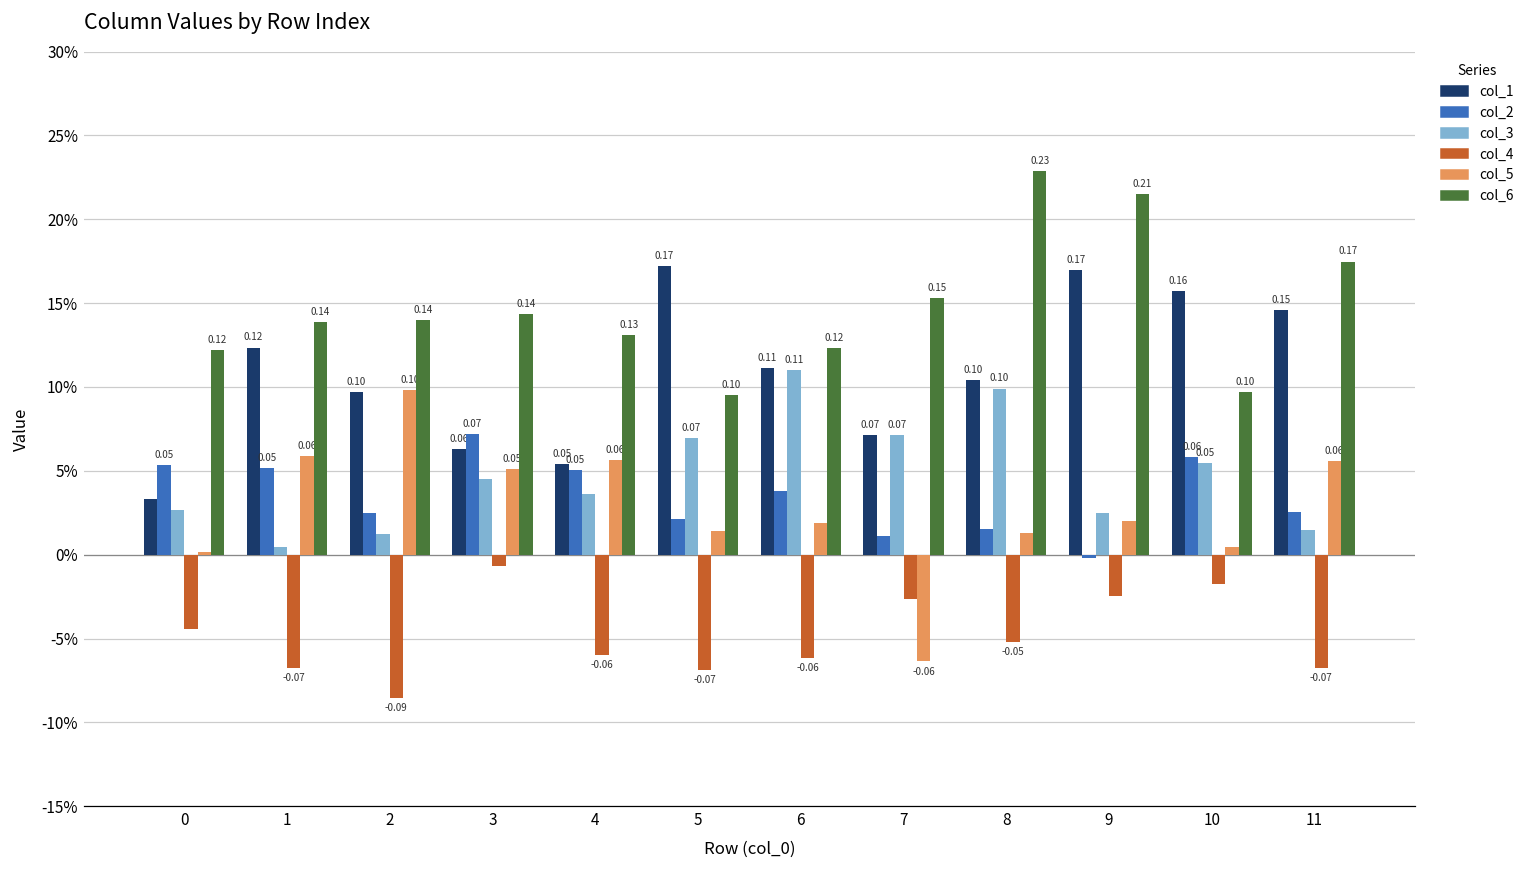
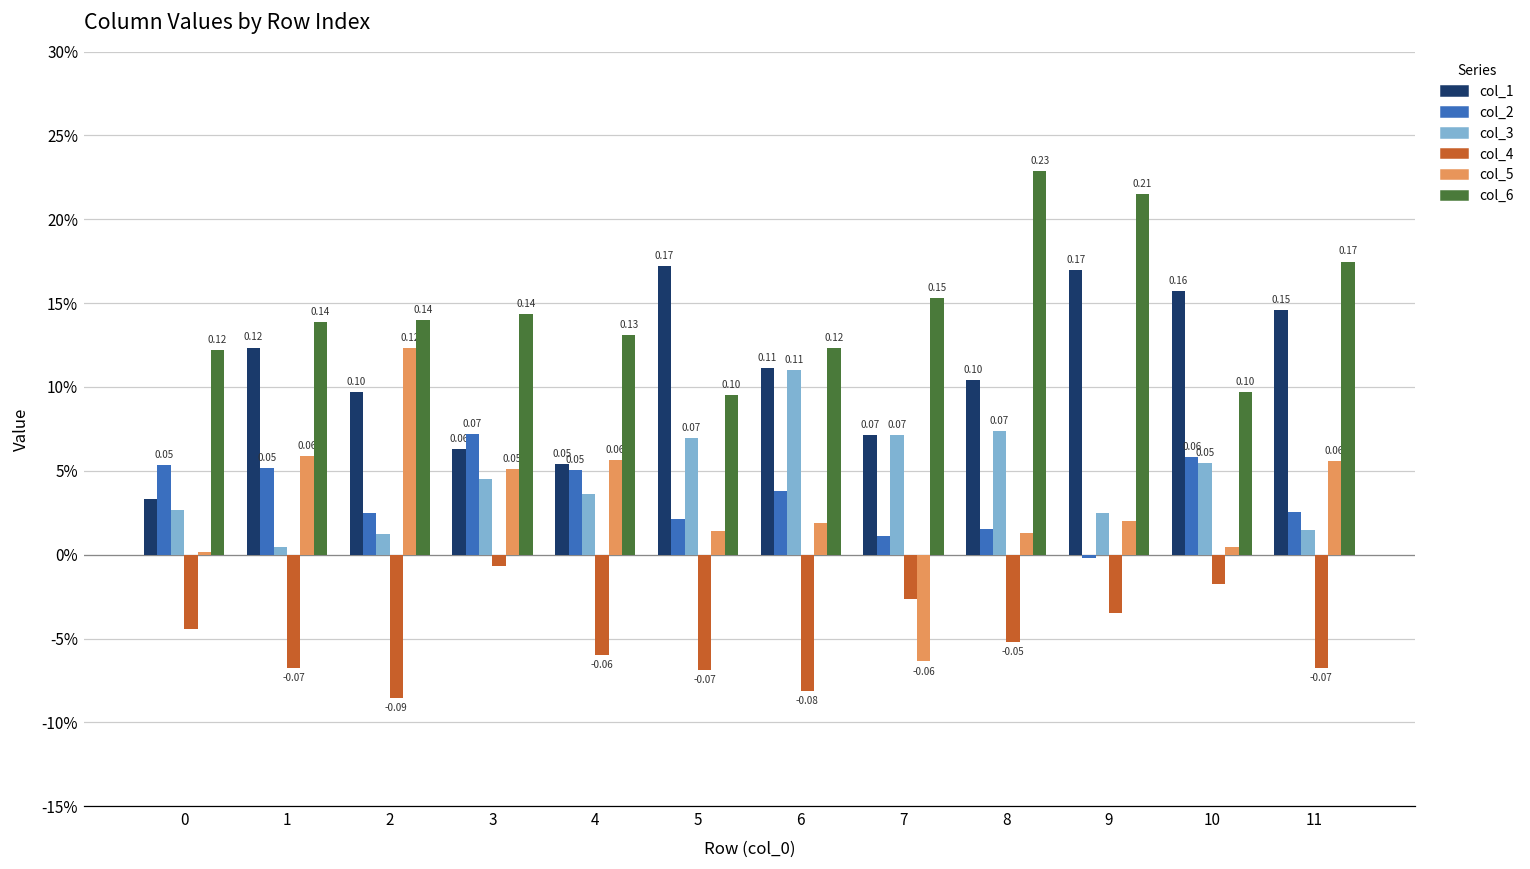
col_5, 2: 0.10 -> 0.12
col_4, 6: -0.06 -> -0.08
col_3, 8: 0.10 -> 0.07
col_4, 9: -2.5% -> -3.5%
